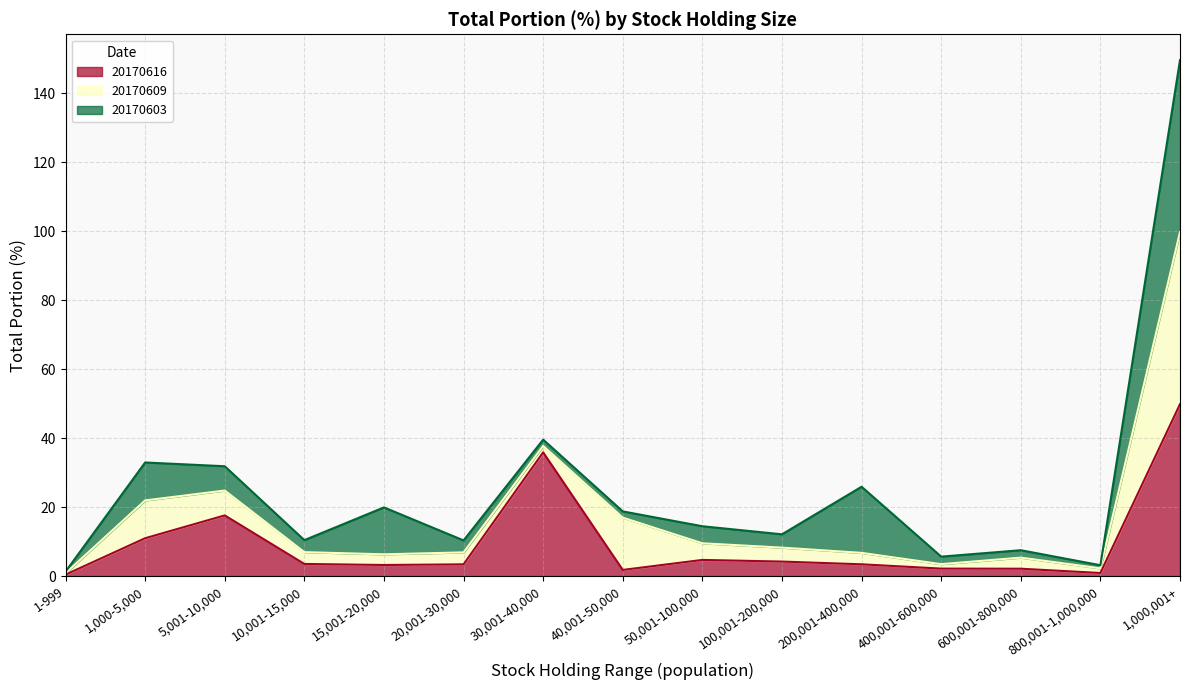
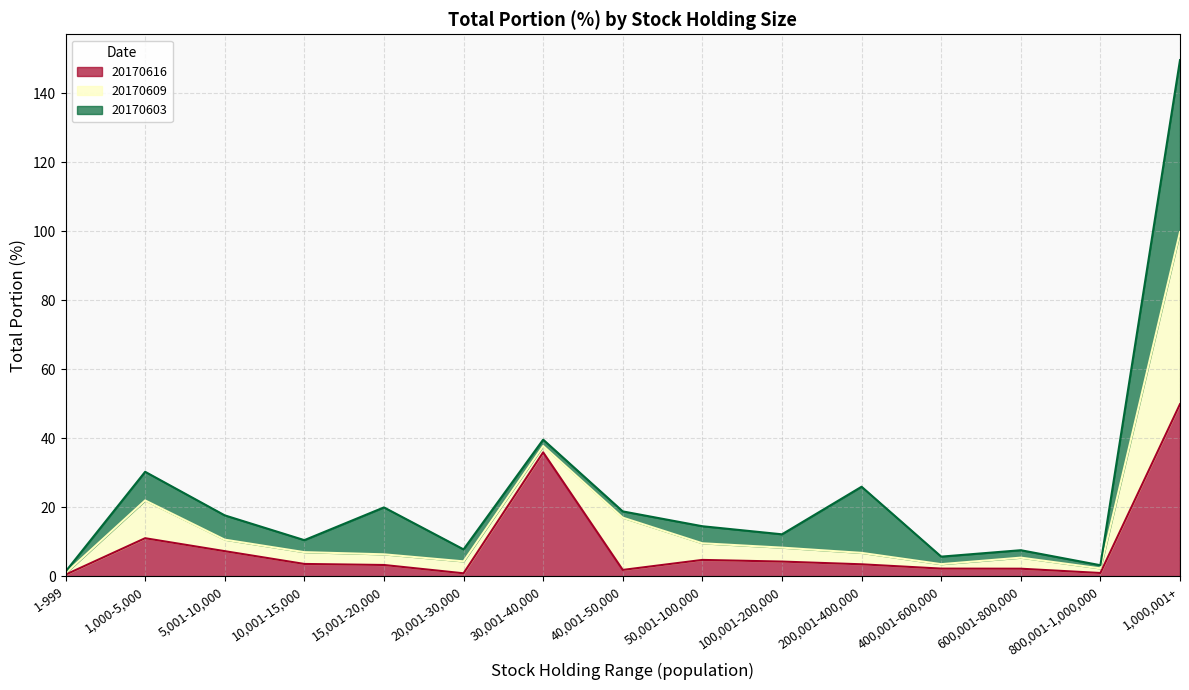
20170603, 1,000-5,000: 11 -> 8
20170616, 5,001-10,000: 18 -> 7
20170609, 5,001-10,000: 7 -> 3
20170616, 20,001-30,000: 3 -> 1
